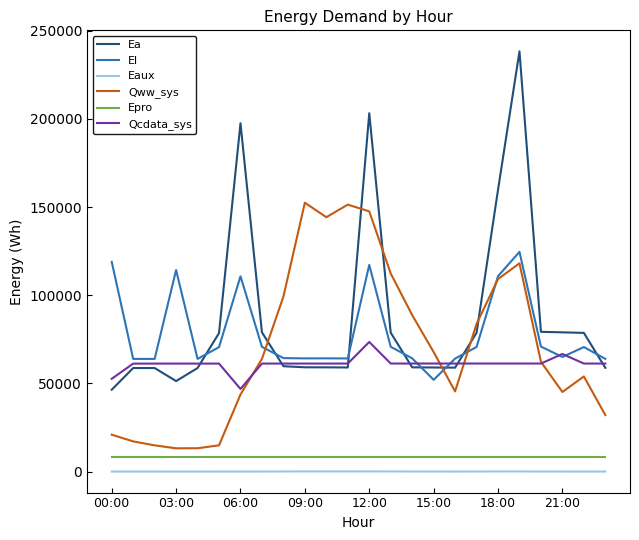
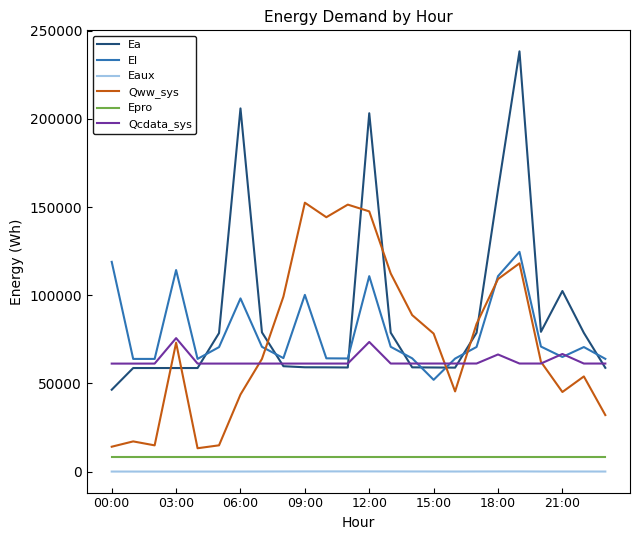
Qww_sys, 00:00: 21000 -> 14000
Qcdata_sys, 00:00: 53000 -> 61000
Ea, 03:00: 51000 -> 59000
Qww_sys, 03:00: 13000 -> 73000
Qcdata_sys, 03:00: 61000 -> 76000
Ea, 06:00: 198000 -> 206000
El, 06:00: 111000 -> 98000
Qcdata_sys, 06:00: 47000 -> 61000
El, 09:00: 64000 -> 100000
El, 12:00: 117000 -> 111000
Qww_sys, 15:00: 68000 -> 78000
Qcdata_sys, 18:00: 61000 -> 66000
Ea, 21:00: 79000 -> 102000
